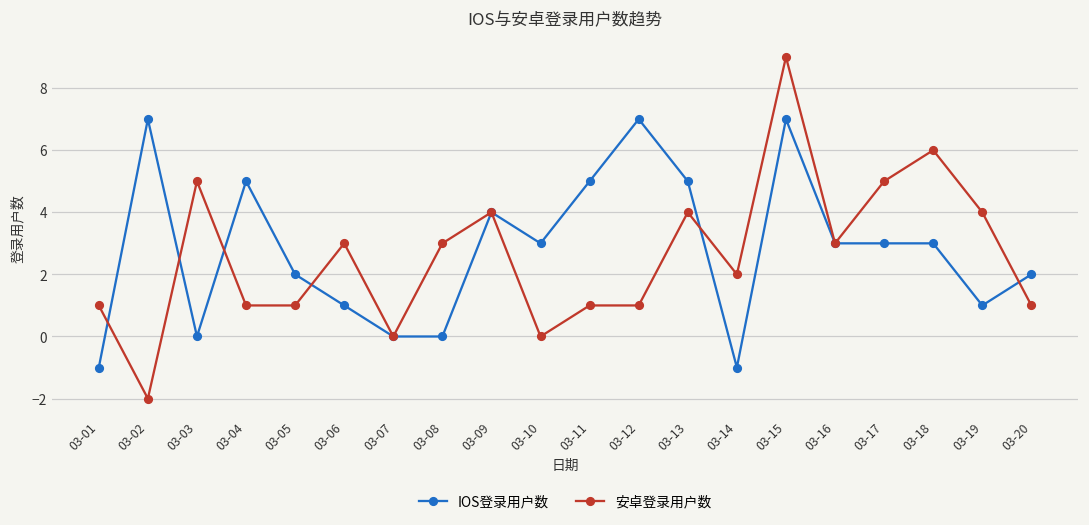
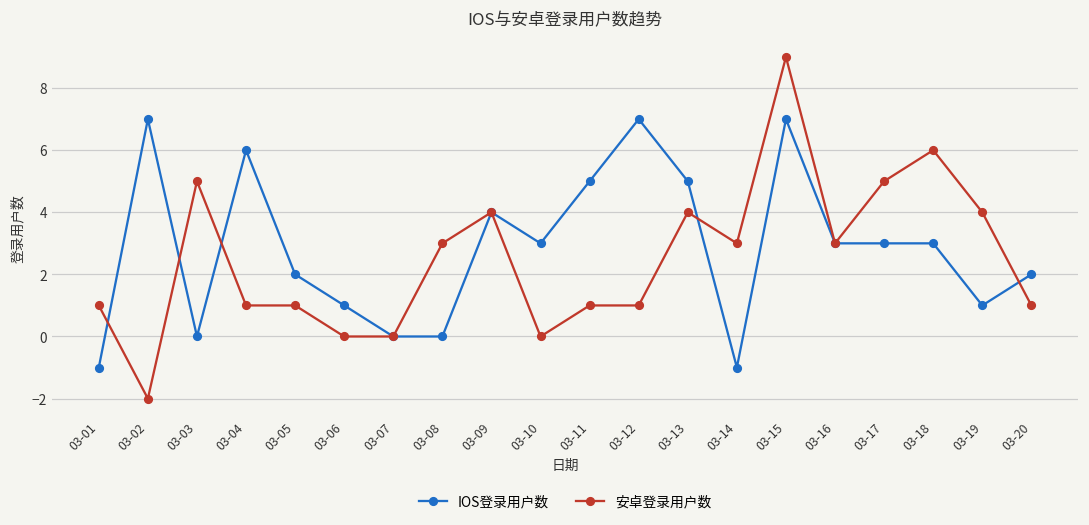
IOS登录用户数, 03-04: 5 -> 6
安卓登录用户数, 03-06: 3 -> 0
安卓登录用户数, 03-14: 2 -> 3
